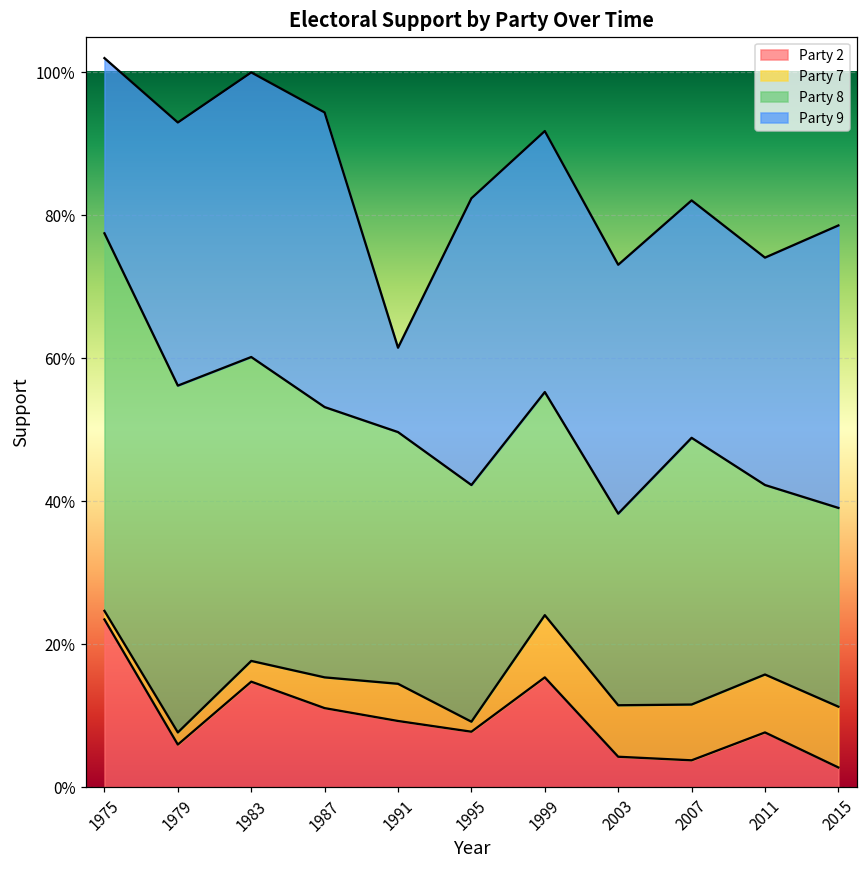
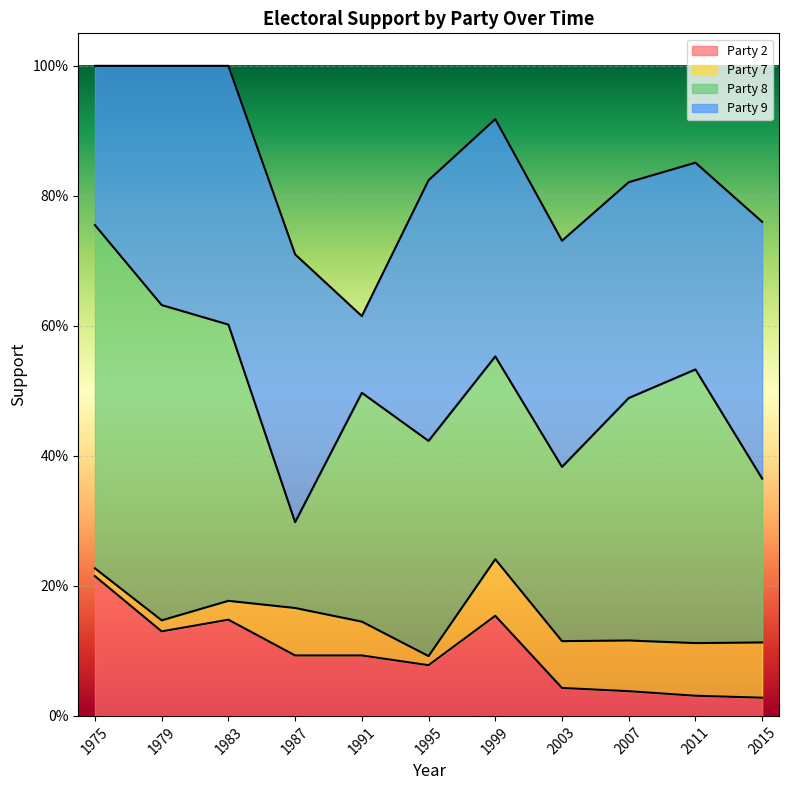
Party 2, 1975: 24% -> 22%
Party 2, 1979: 6% -> 13%
Party 2, 1987: 11% -> 9%
Party 7, 1987: 4% -> 7%
Party 8, 1987: 38% -> 13%
Party 2, 2011: 8% -> 3%
Party 8, 2011: 27% -> 42%
Party 8, 2015: 28% -> 25%
